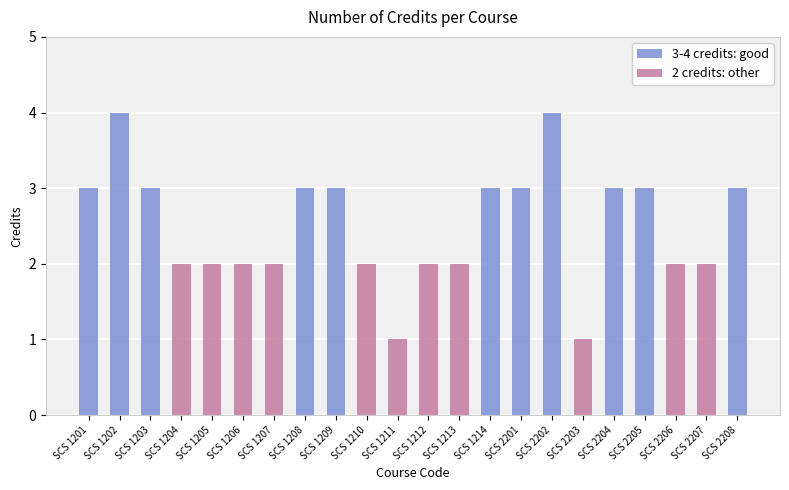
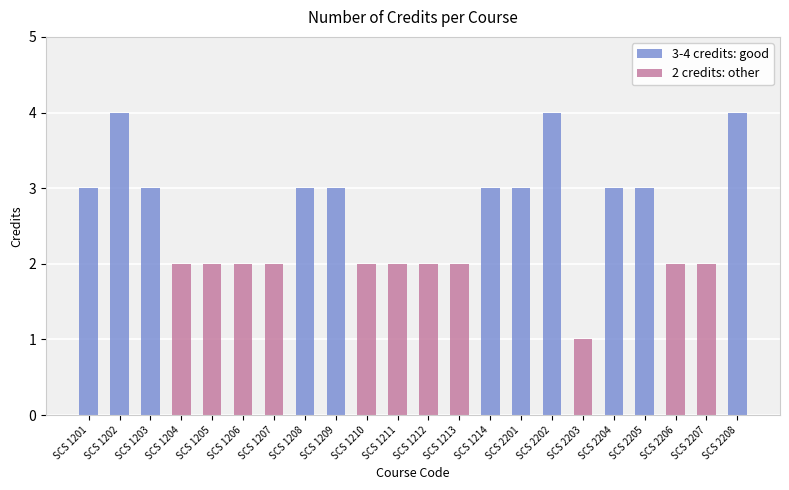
2 credits: other, SCS 1211: 1 -> 2
3-4 credits: good, SCS 2208: 3 -> 4
